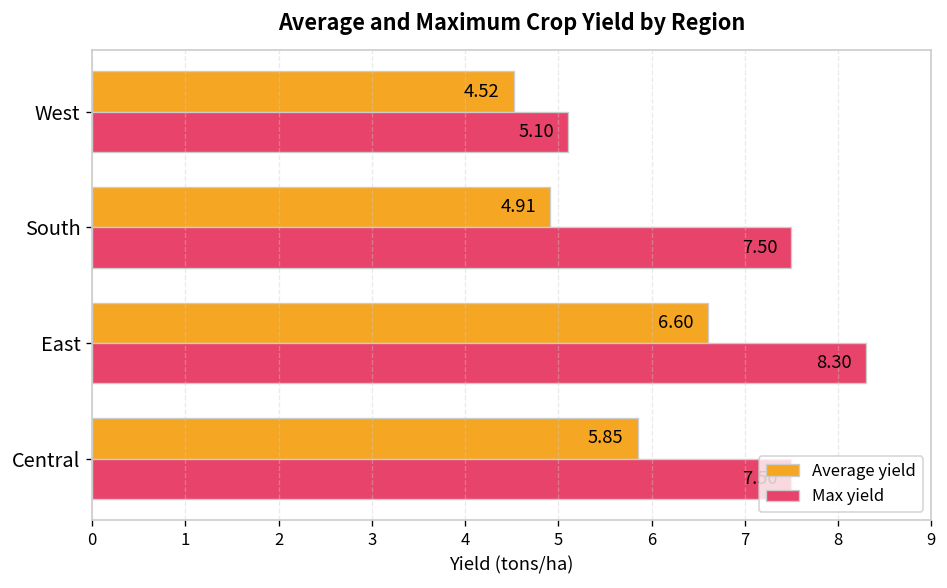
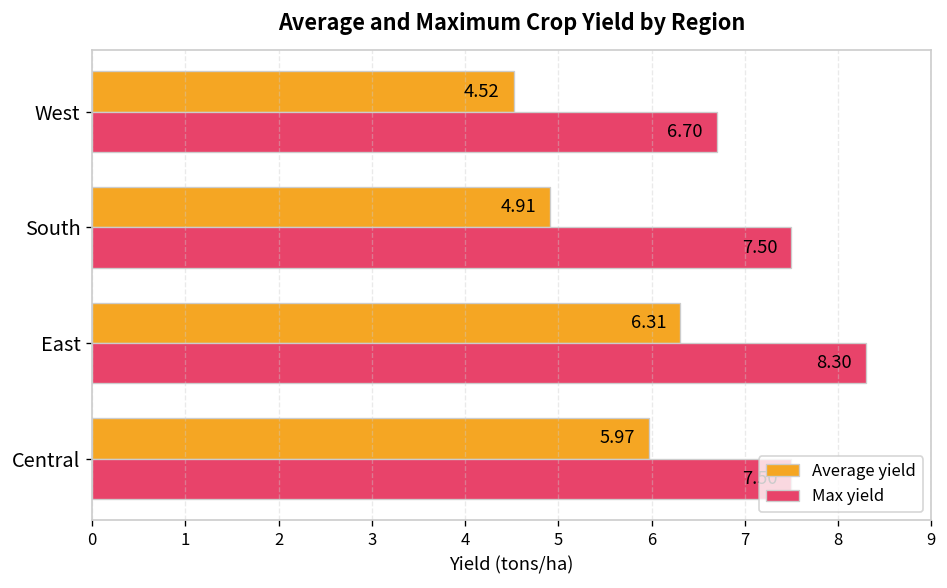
Max yield, West: 5.10 -> 6.70
Average yield, East: 6.60 -> 6.31
Average yield, Central: 5.85 -> 5.97
